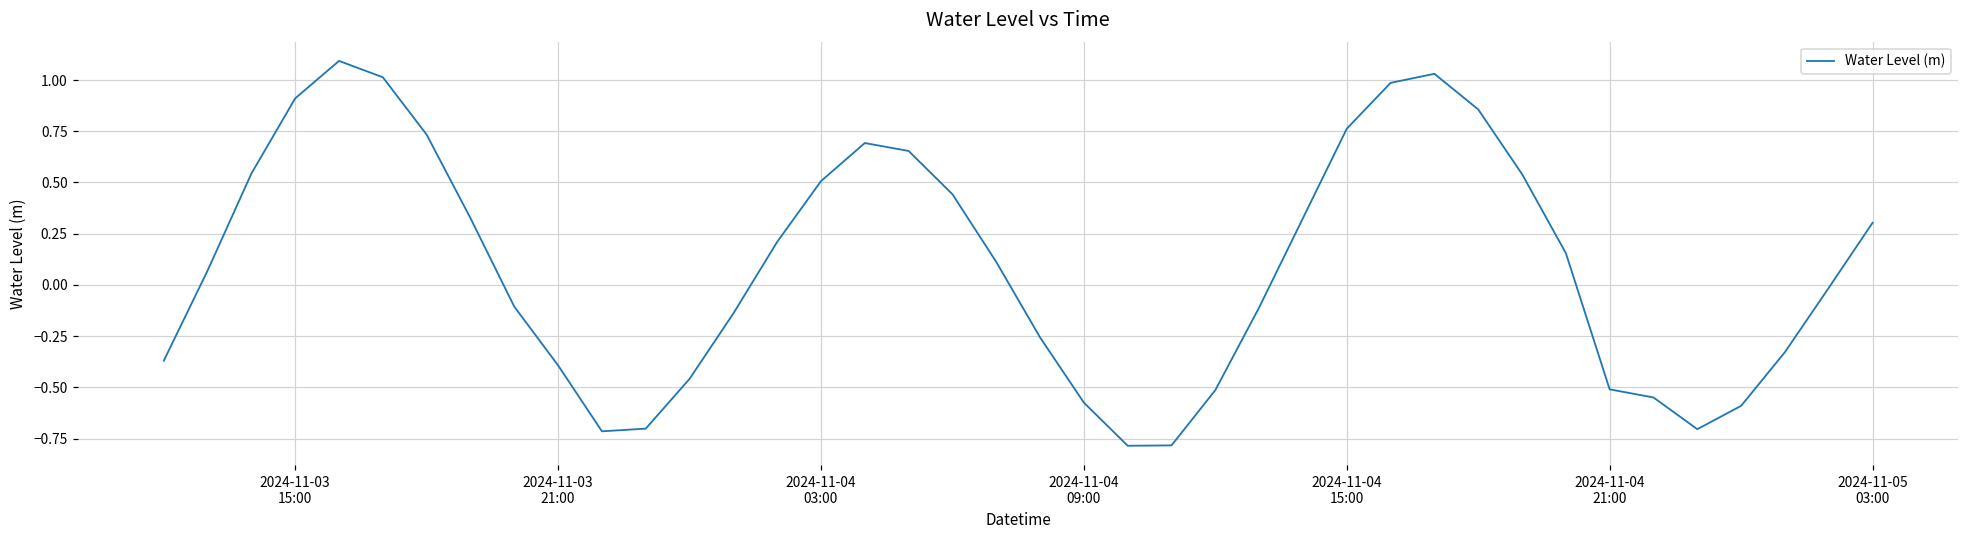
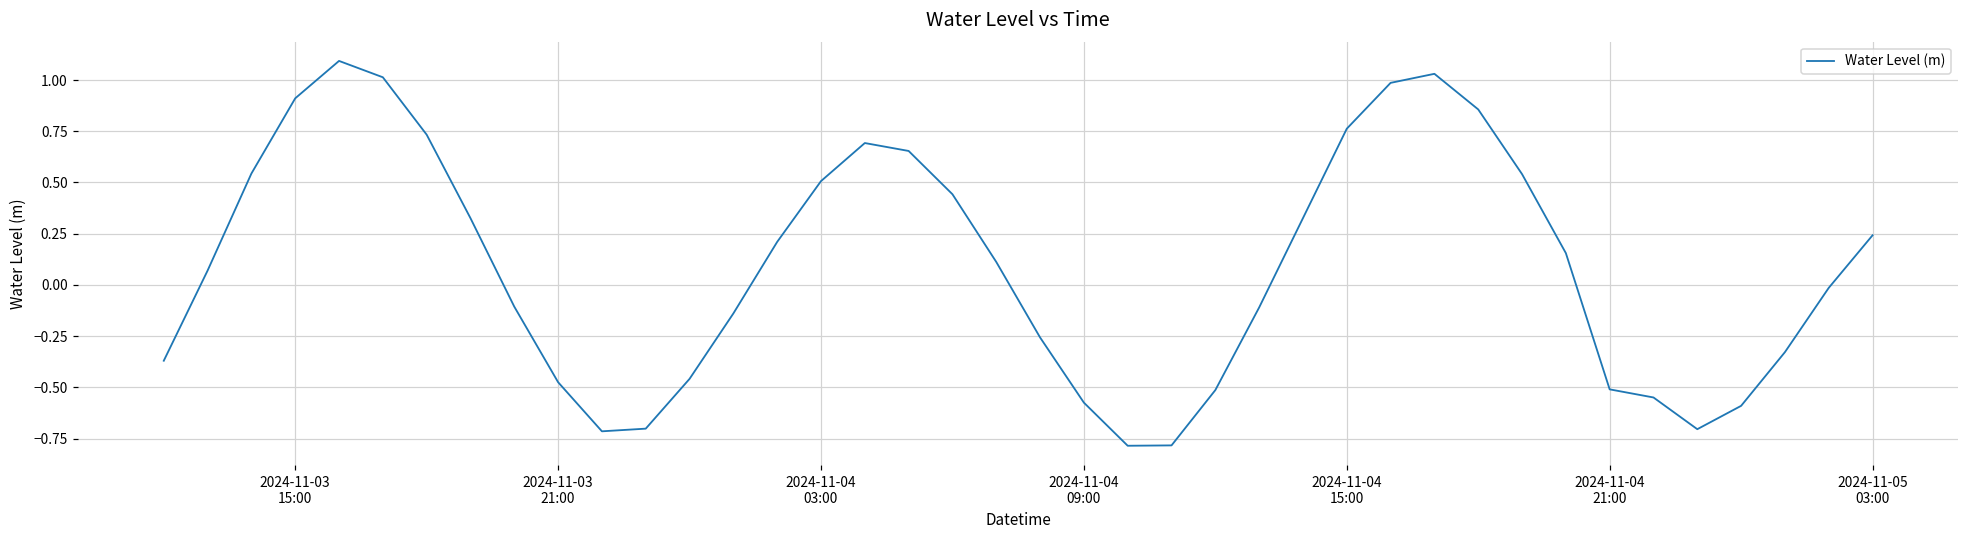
2024-11-03 21:00: -0.39 -> -0.48
2024-11-05 03:00: 0.30 -> 0.24
